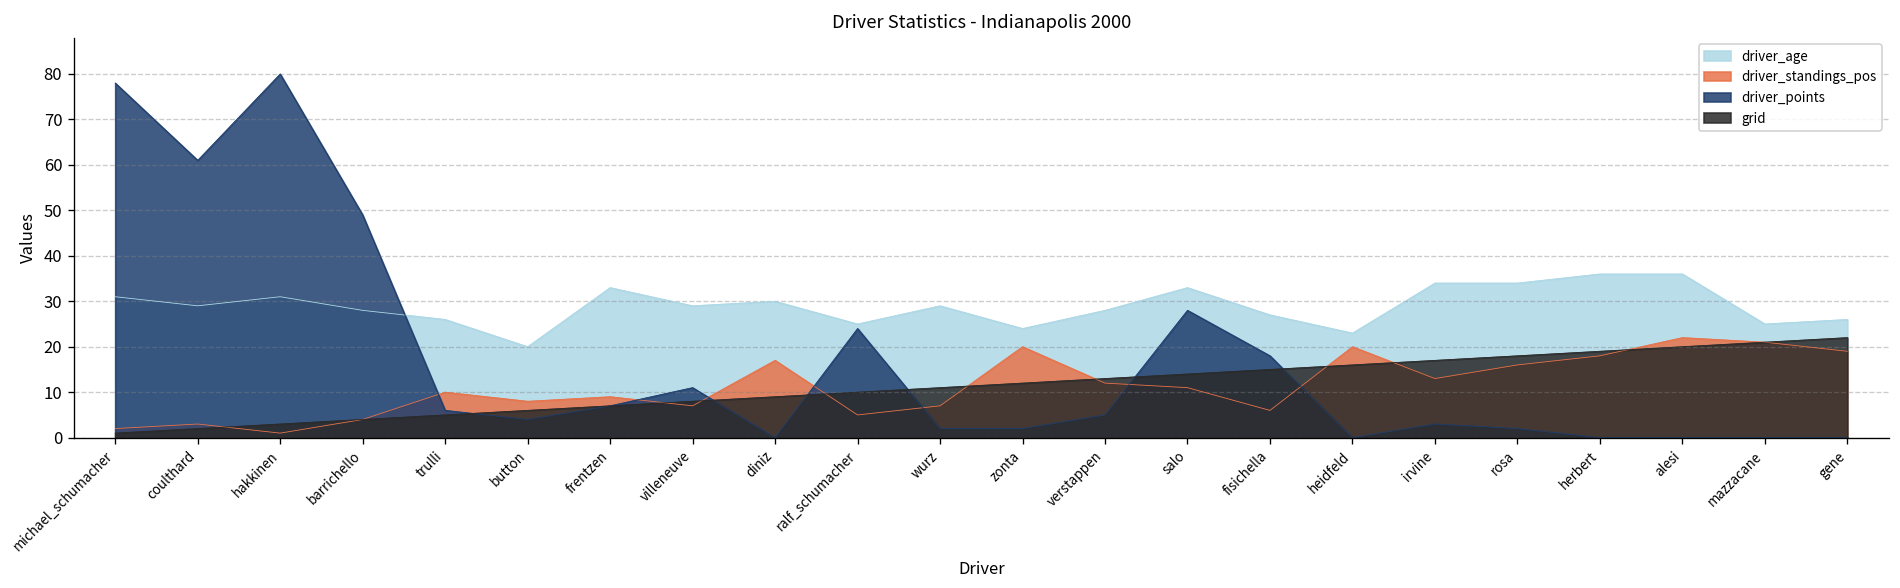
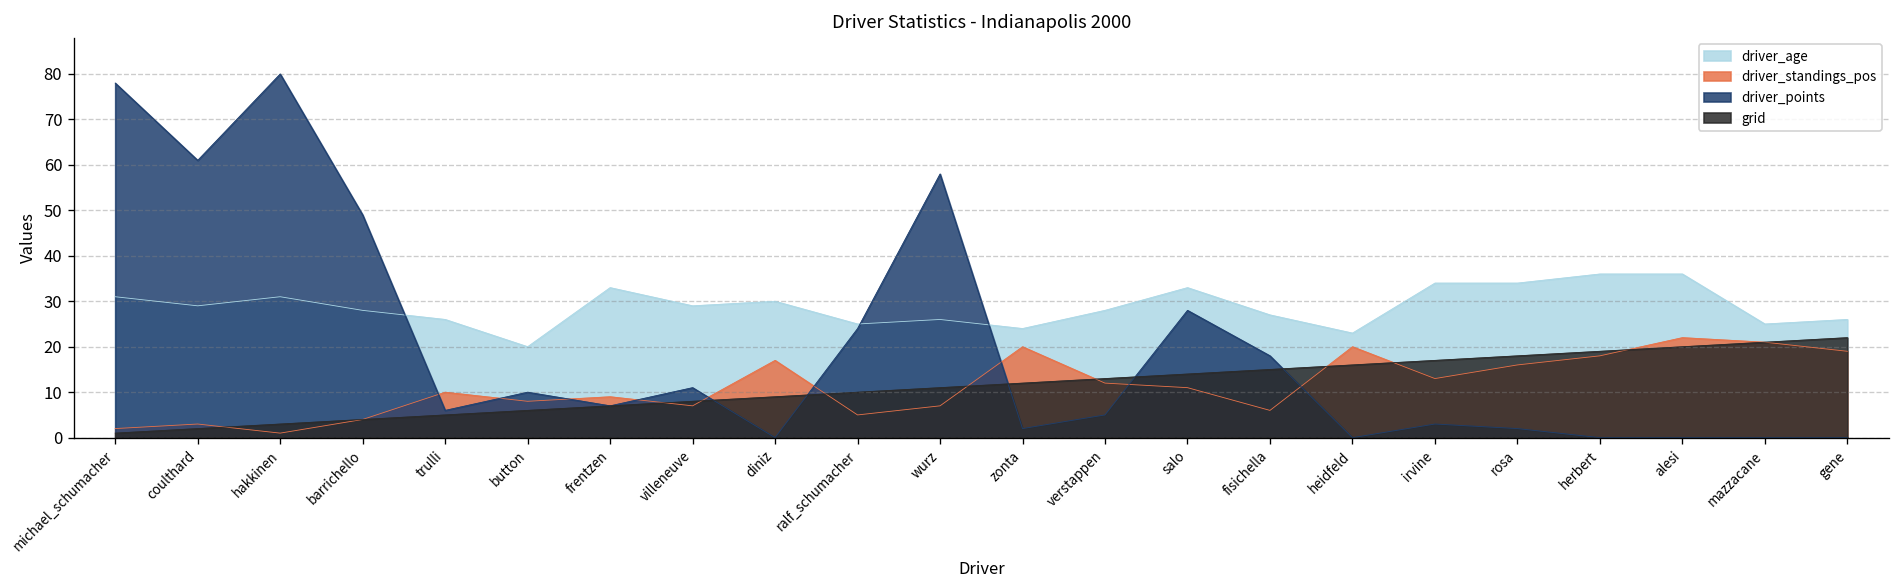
driver_points, button: 4 -> 10
driver_age, wurz: 29 -> 26
driver_points, wurz: 2 -> 58
